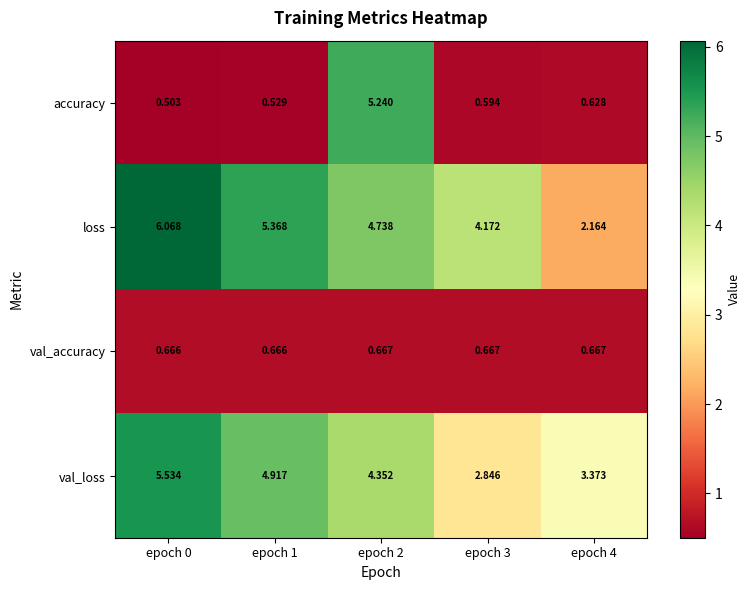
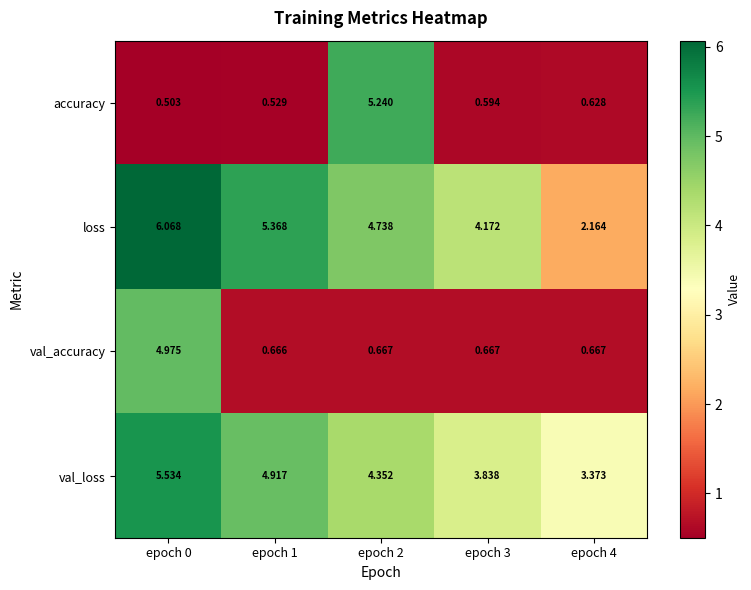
val_accuracy, epoch 0: 0.666 -> 4.975
val_loss, epoch 3: 2.846 -> 3.838
